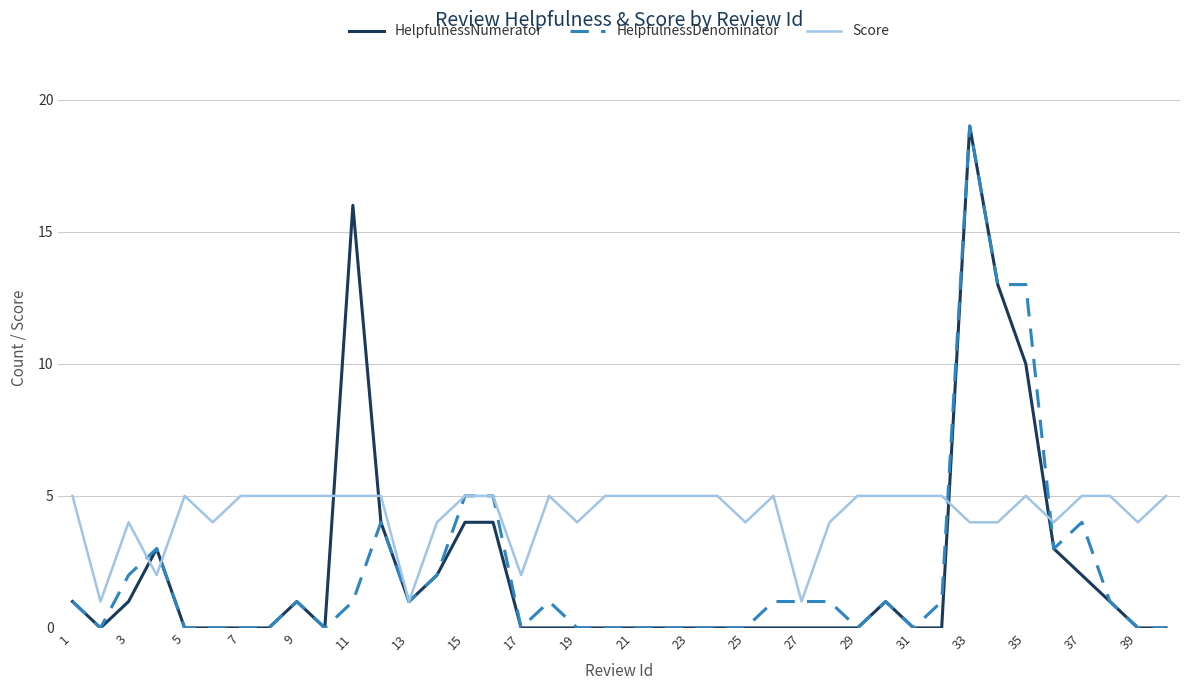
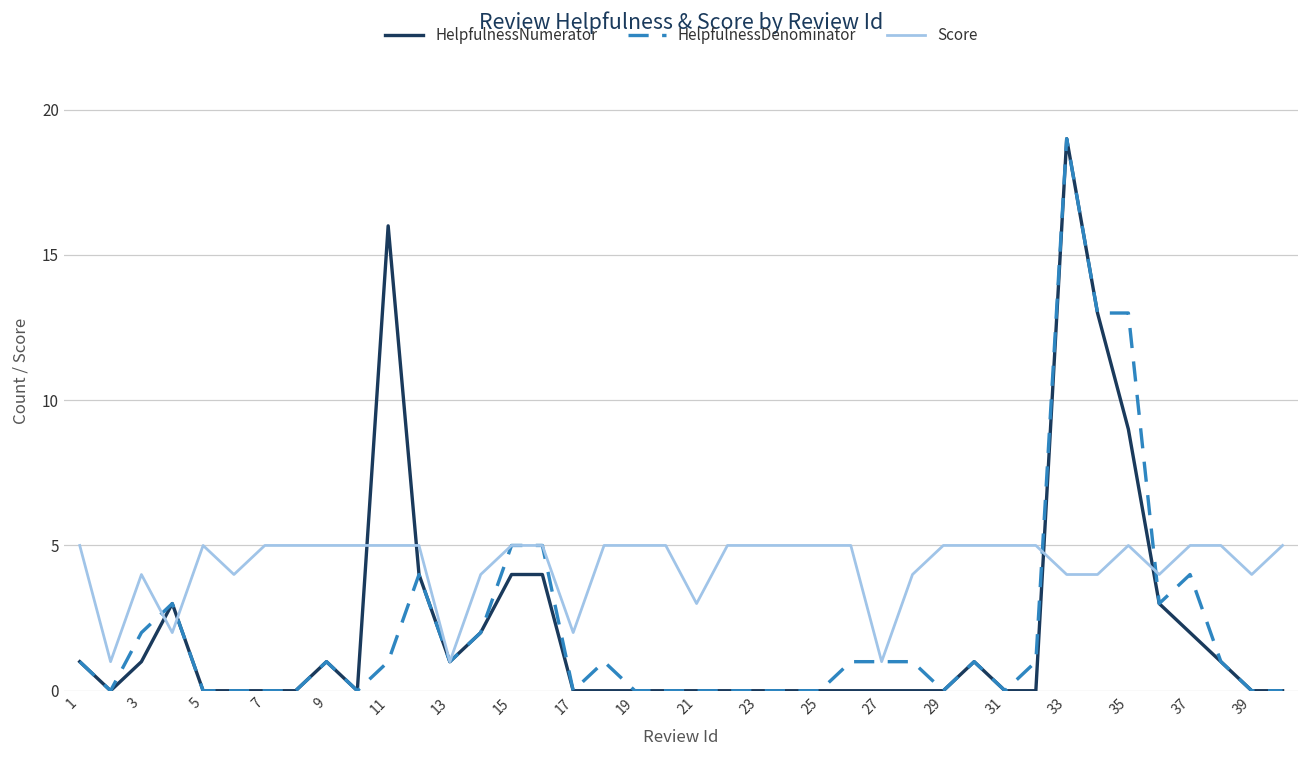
Score, 19: 4 -> 5
Score, 21: 5 -> 3
Score, 25: 4 -> 5
HelpfulnessNumerator, 35: 10 -> 9
